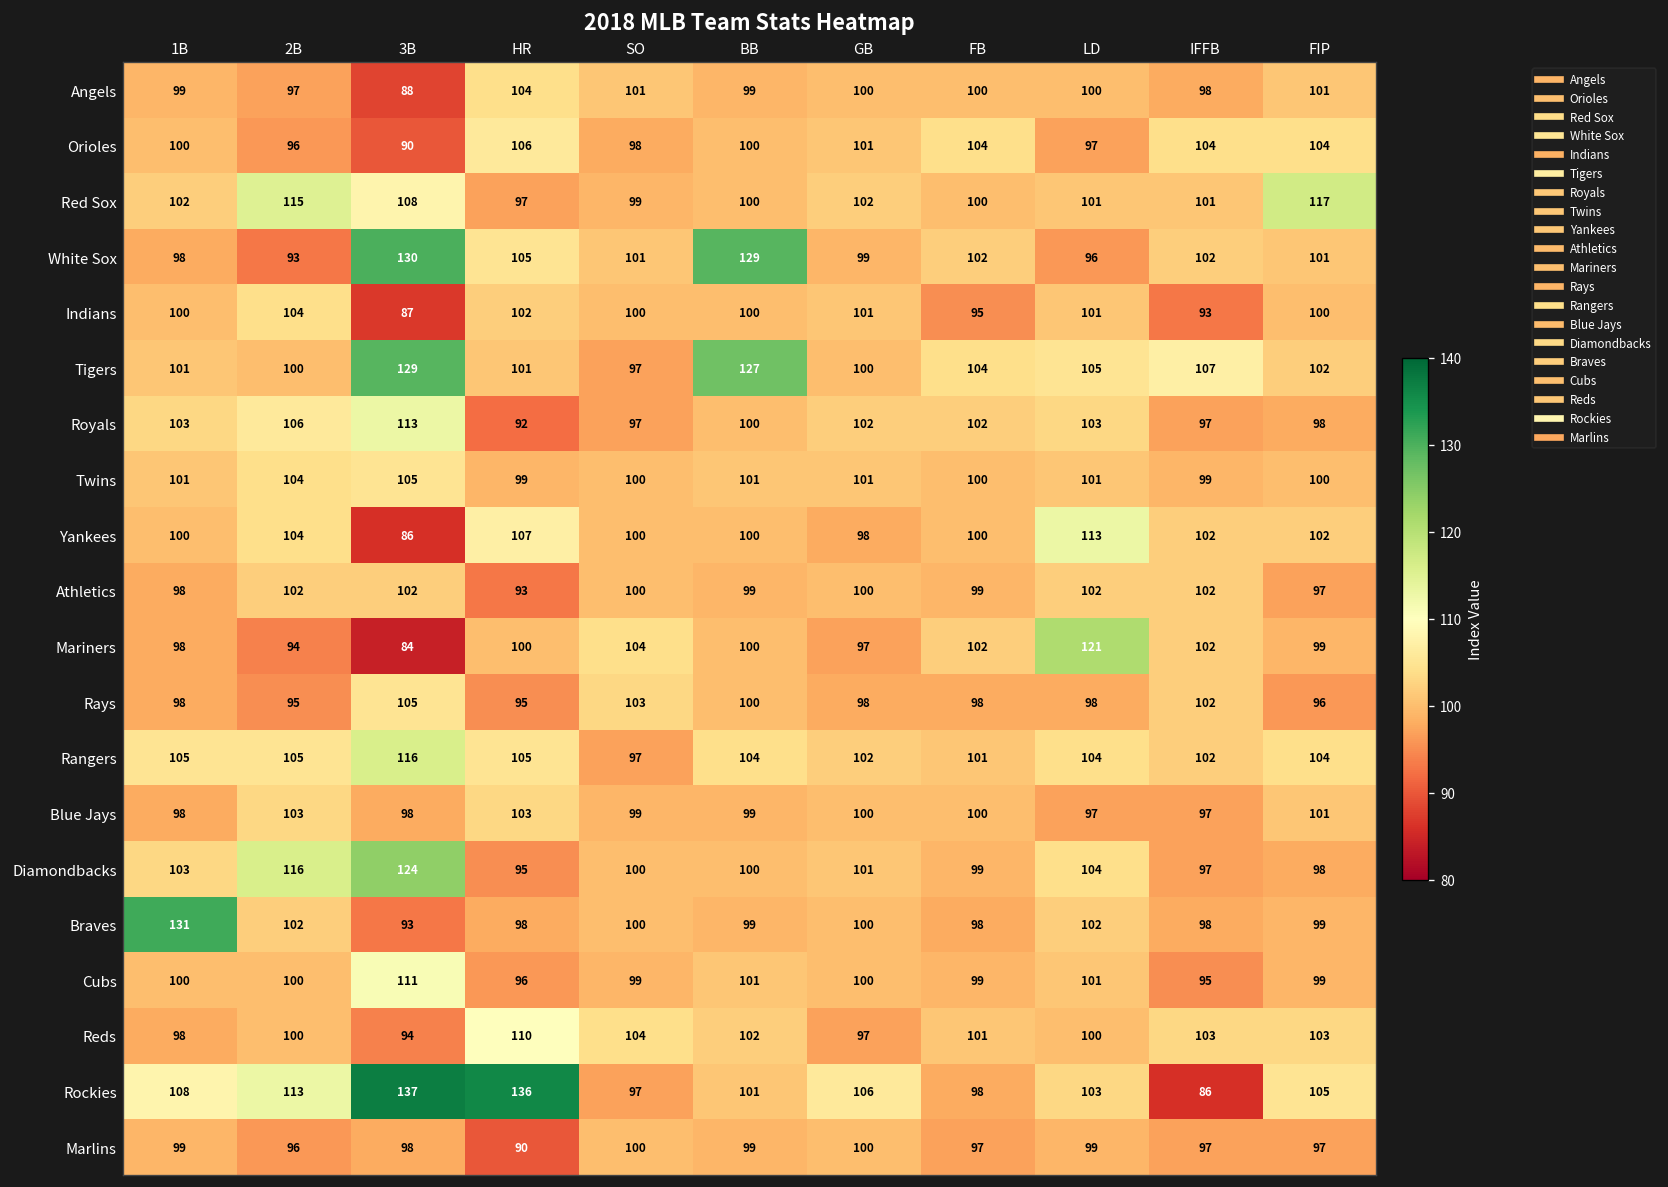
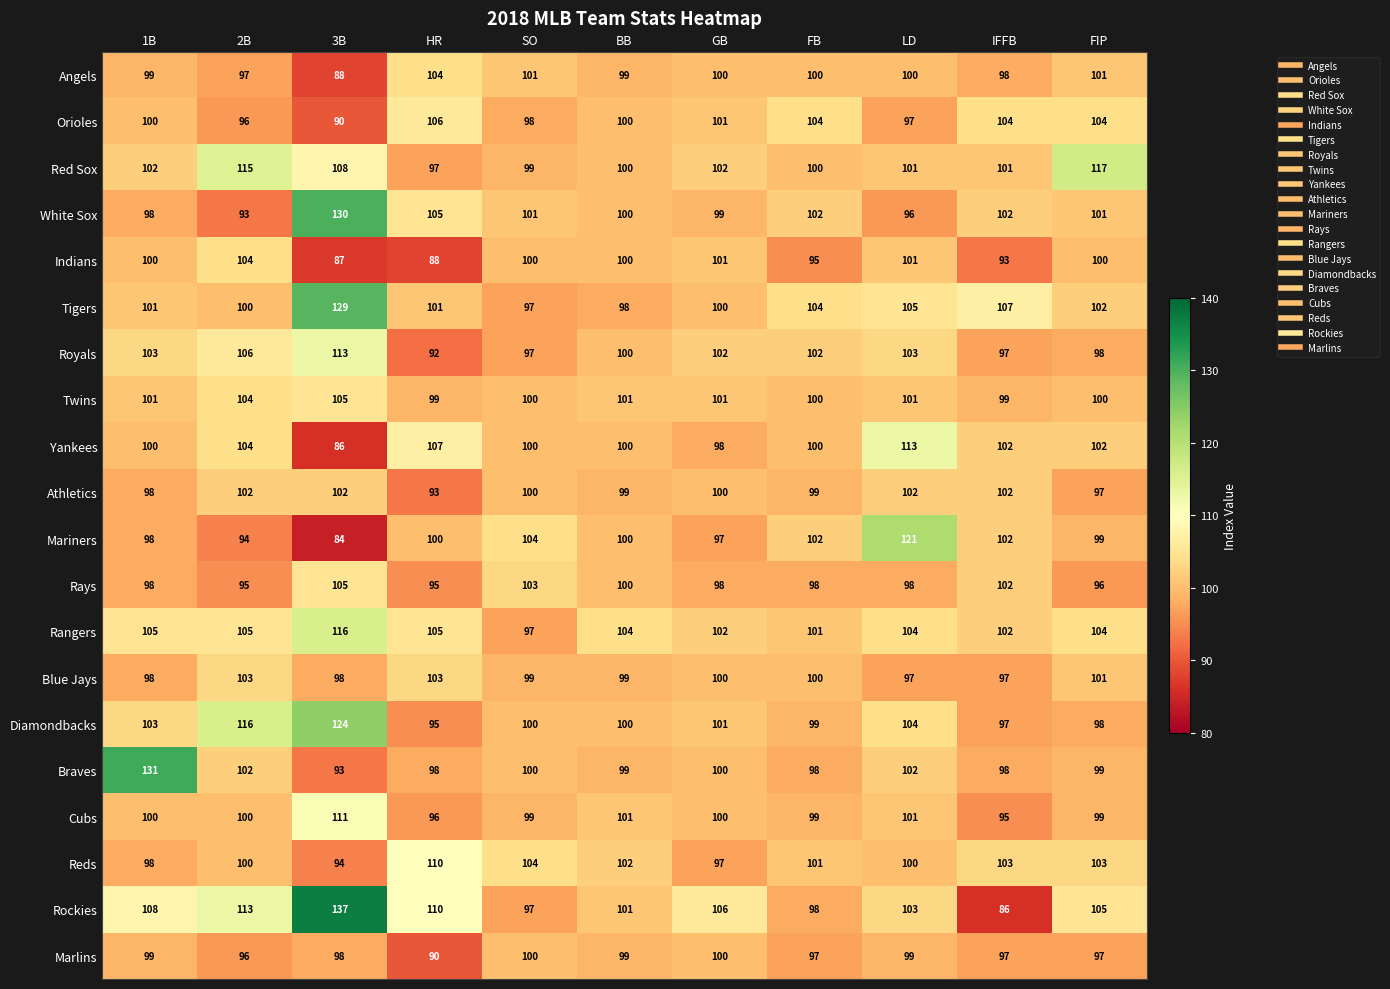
White Sox, BB: 129 -> 100
Indians, HR: 102 -> 88
Tigers, BB: 127 -> 98
Rockies, HR: 136 -> 110
